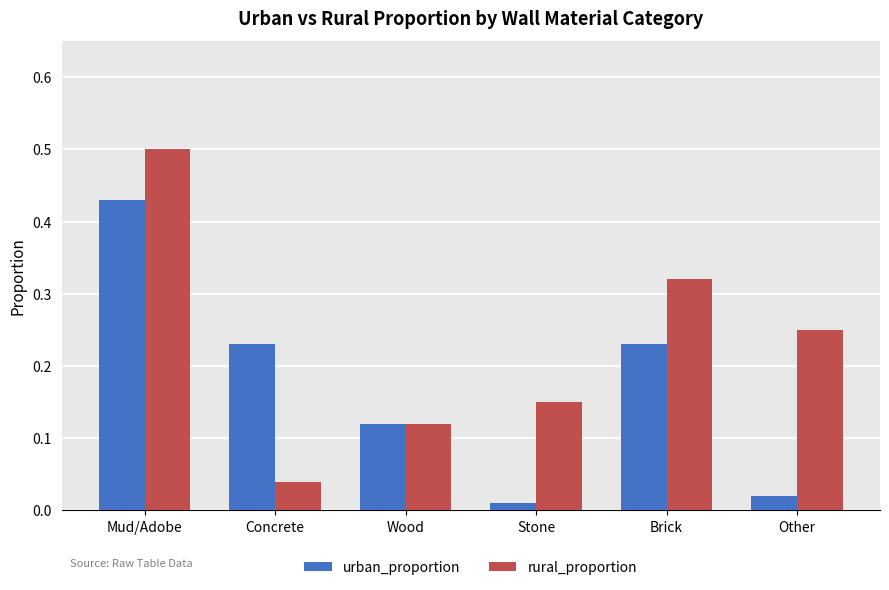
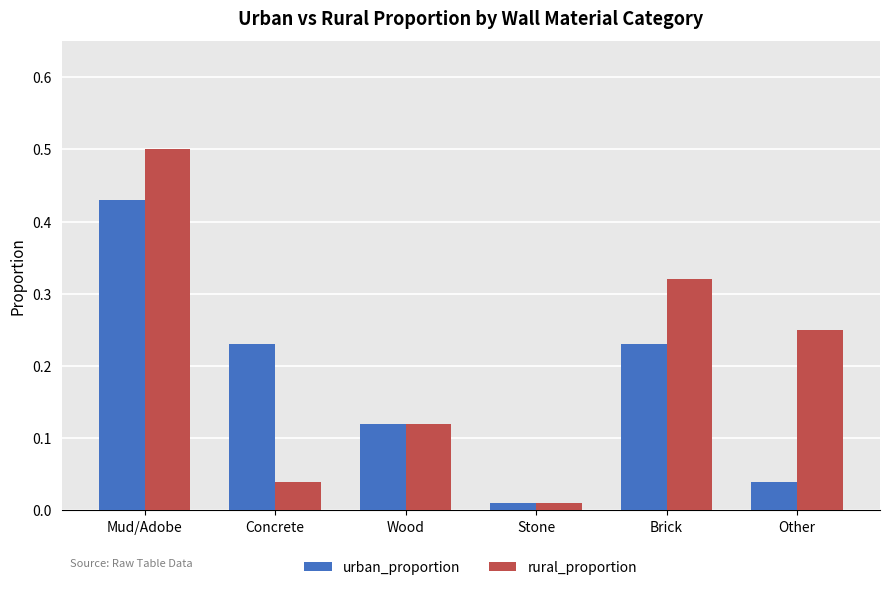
rural_proportion, Stone: 0.15 -> 0.01
urban_proportion, Other: 0.02 -> 0.04
